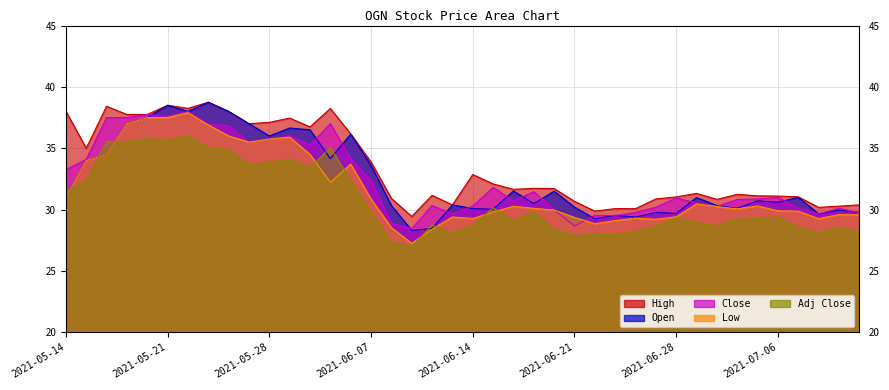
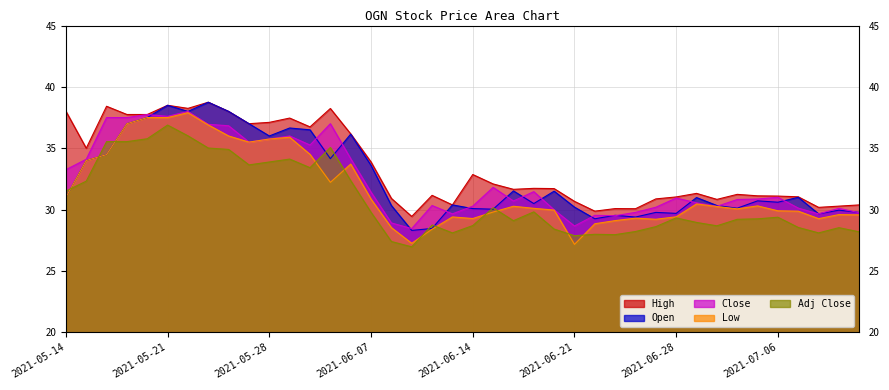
Adj Close, 2021-05-21: 35.6 -> 36.9
Close, 2021-06-07: 32.4 -> 31.4
Low, 2021-06-21: 29.4 -> 27.2
